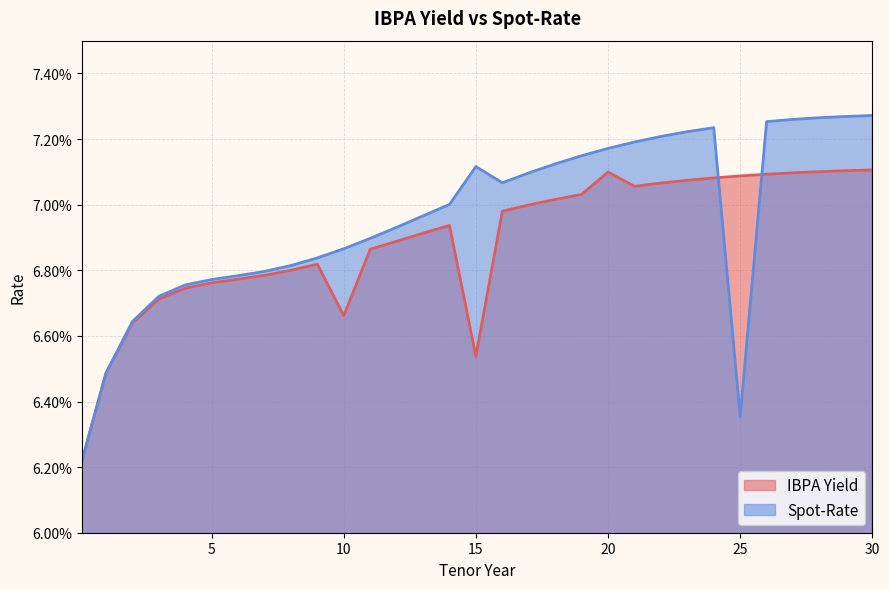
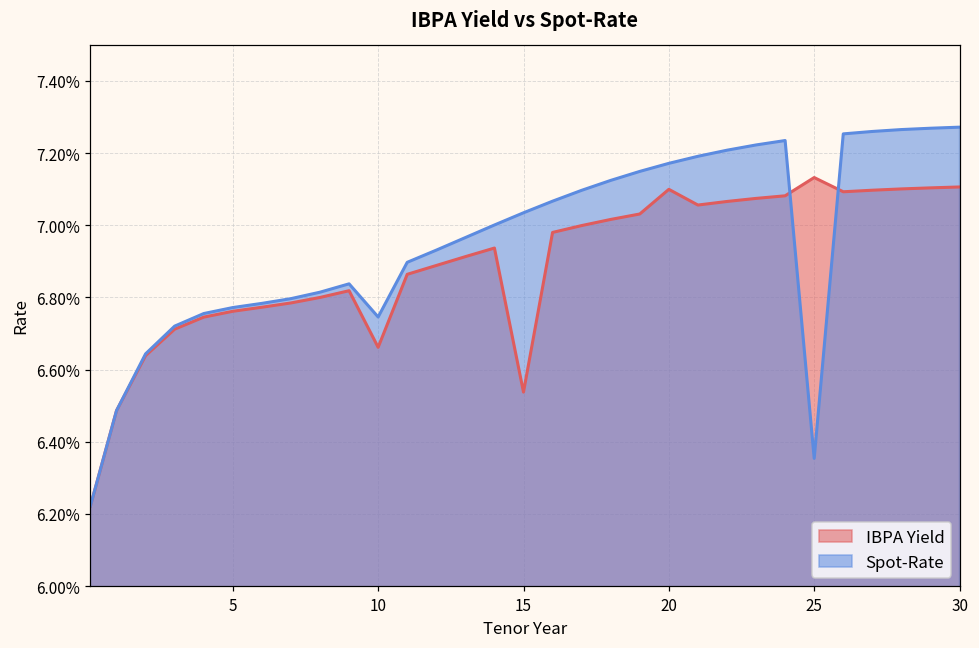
Spot-Rate, 10: 6.87% -> 6.75%
Spot-Rate, 15: 7.12% -> 7.03%
IBPA Yield, 25: 7.09% -> 7.13%
